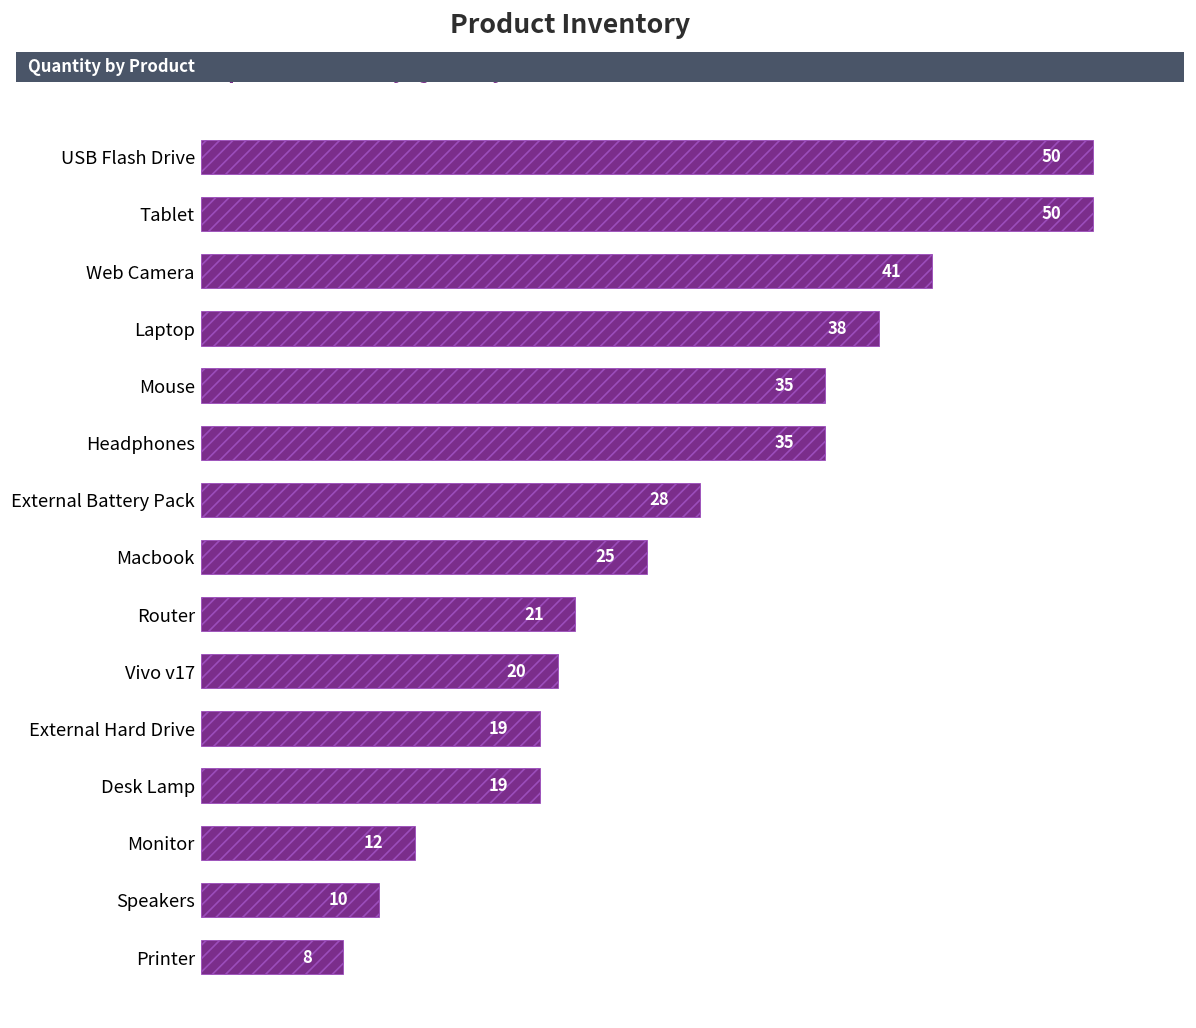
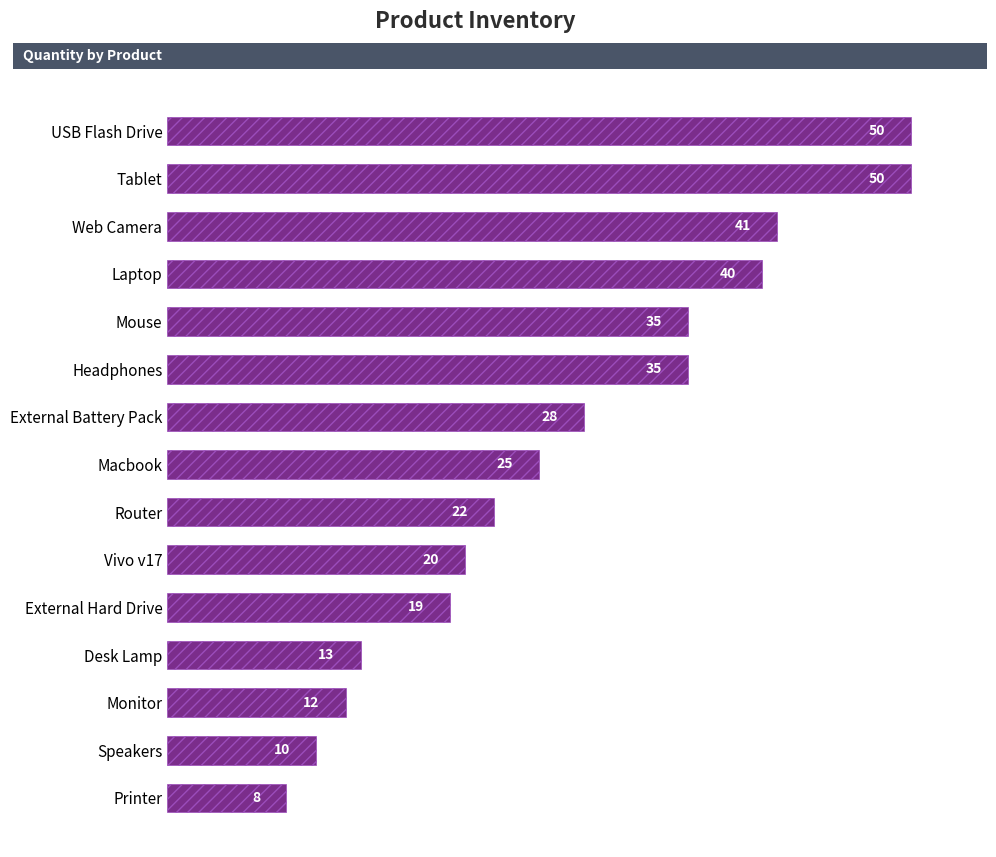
Laptop: 38 -> 40
Router: 21 -> 22
Desk Lamp: 19 -> 13
